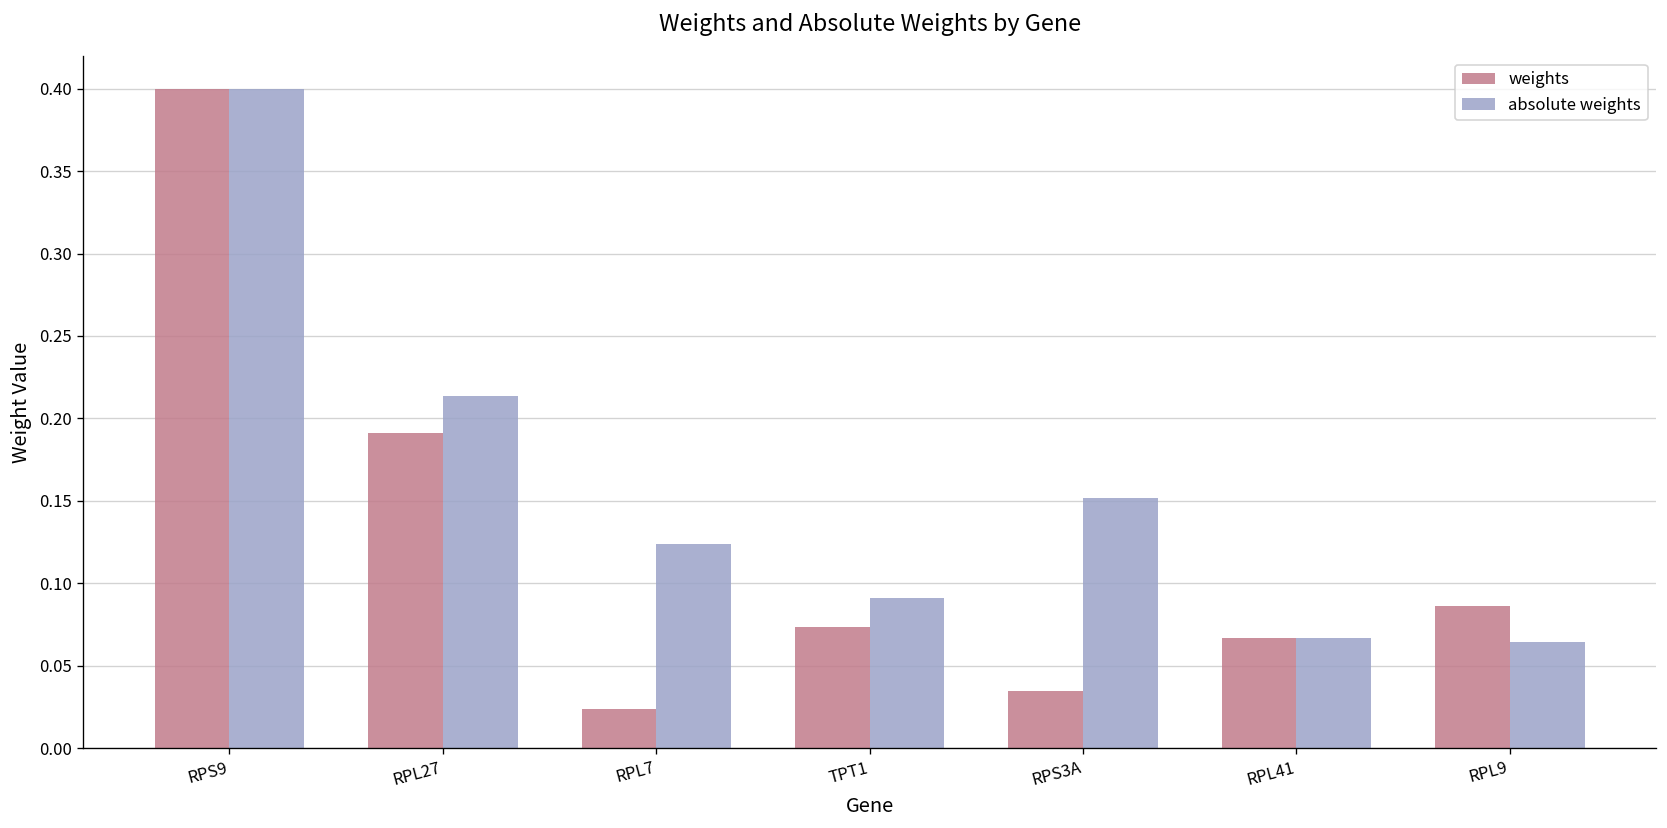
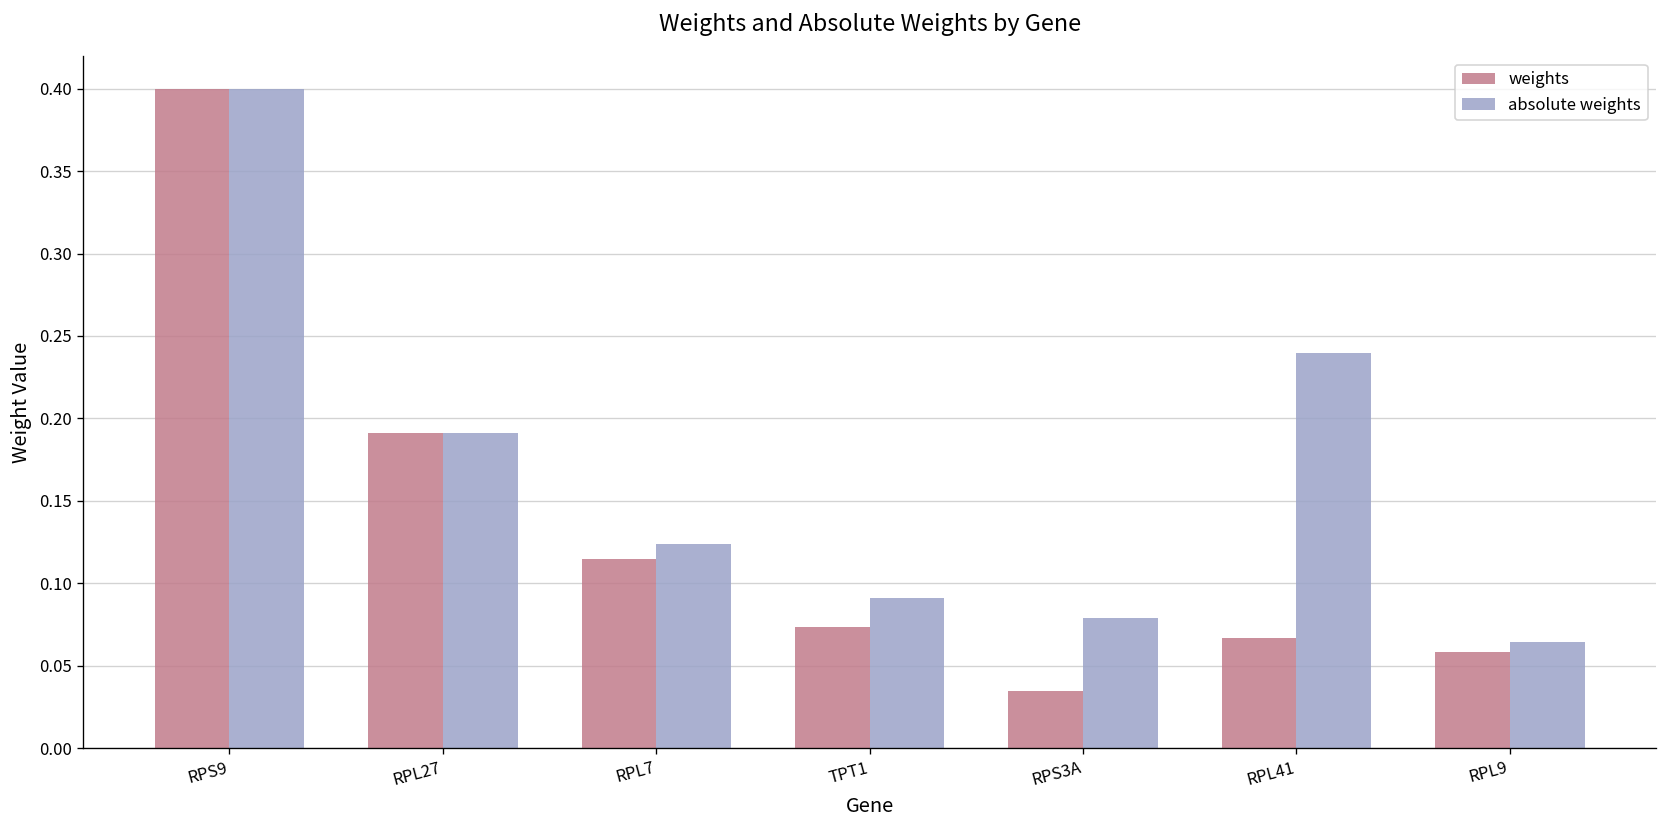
absolute weights, RPL27: 0.213 -> 0.191
weights, RPL7: 0.024 -> 0.115
absolute weights, RPS3A: 0.152 -> 0.079
absolute weights, RPL41: 0.067 -> 0.240
weights, RPL9: 0.086 -> 0.058
